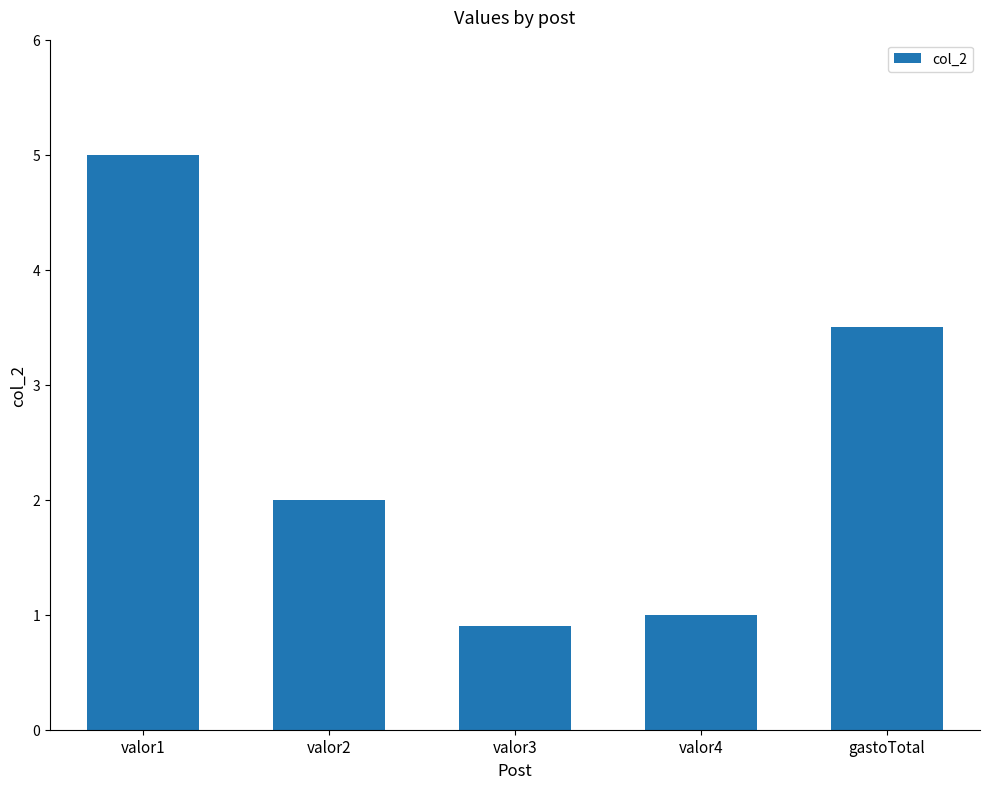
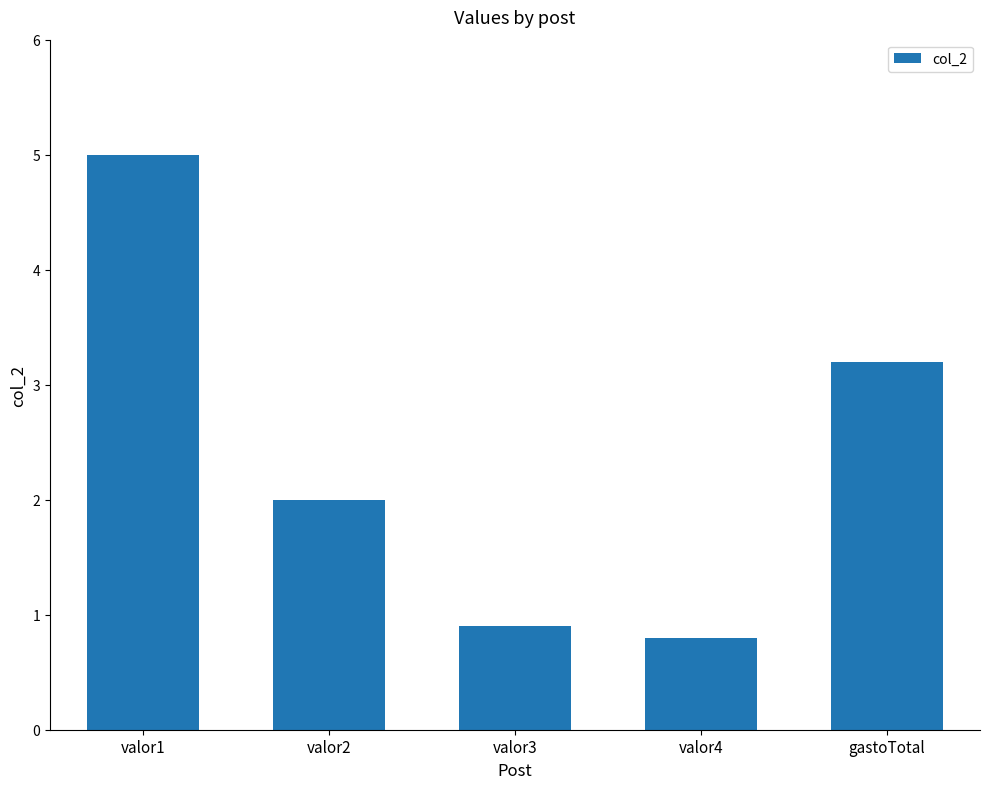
valor4: 1.0 -> 0.8
gastoTotal: 3.5 -> 3.2
